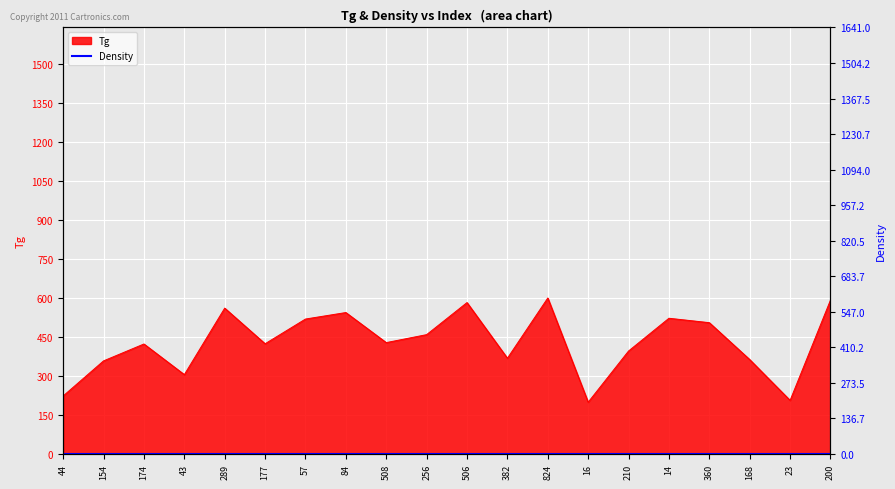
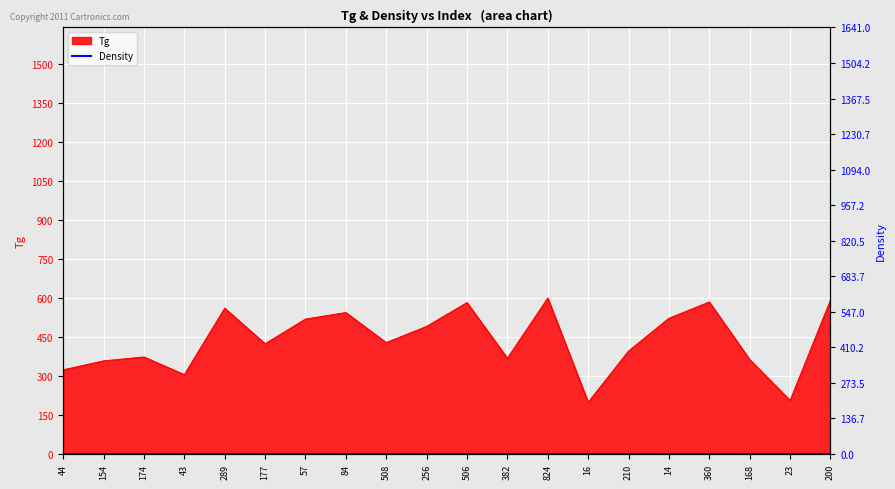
Tg, 44: 220 -> 320
Tg, 174: 420 -> 370
Tg, 256: 460 -> 490
Tg, 360: 510 -> 580
